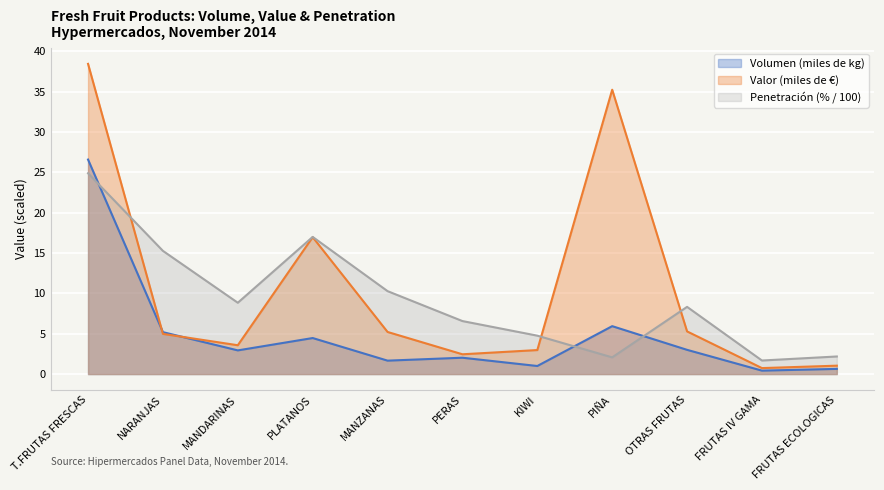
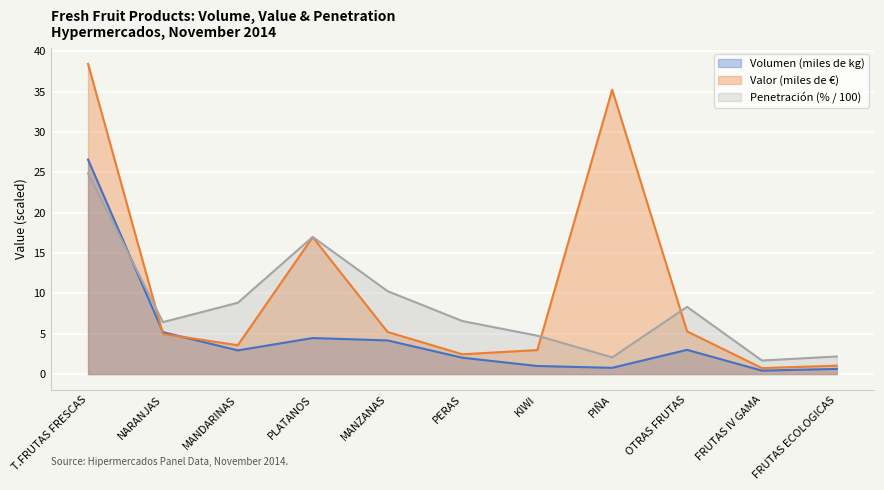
Penetración (% / 100), NARANJAS: 15 -> 6
Volumen (miles de kg), MANZANAS: 2 -> 4
Volumen (miles de kg), PIÑA: 6 -> 1
